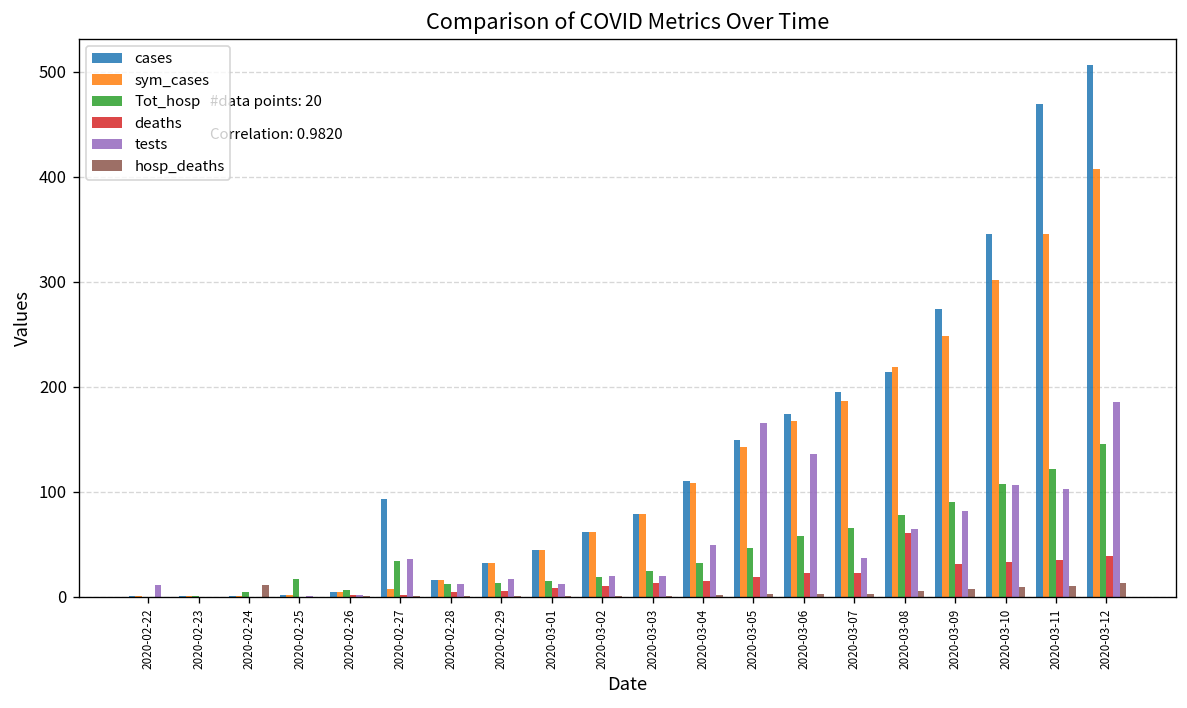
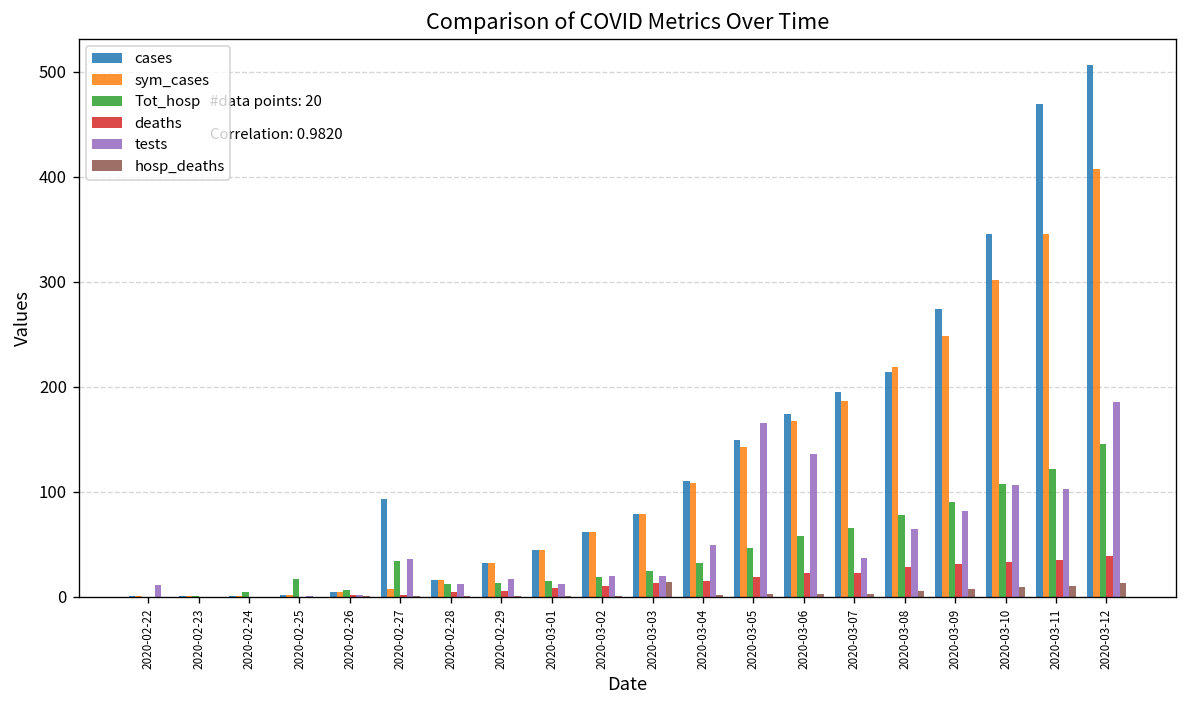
hosp_deaths, 2020-02-24: 10 -> 0
hosp_deaths, 2020-03-03: 0 -> 10
deaths, 2020-03-08: 60 -> 30
